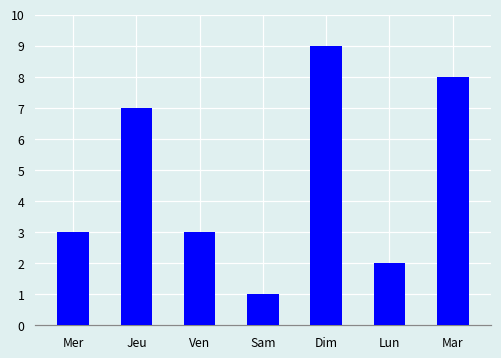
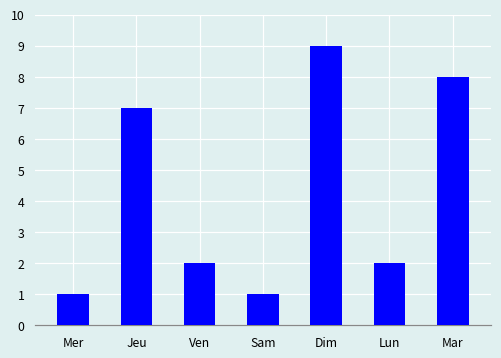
Mer: 3 -> 1
Ven: 3 -> 2
